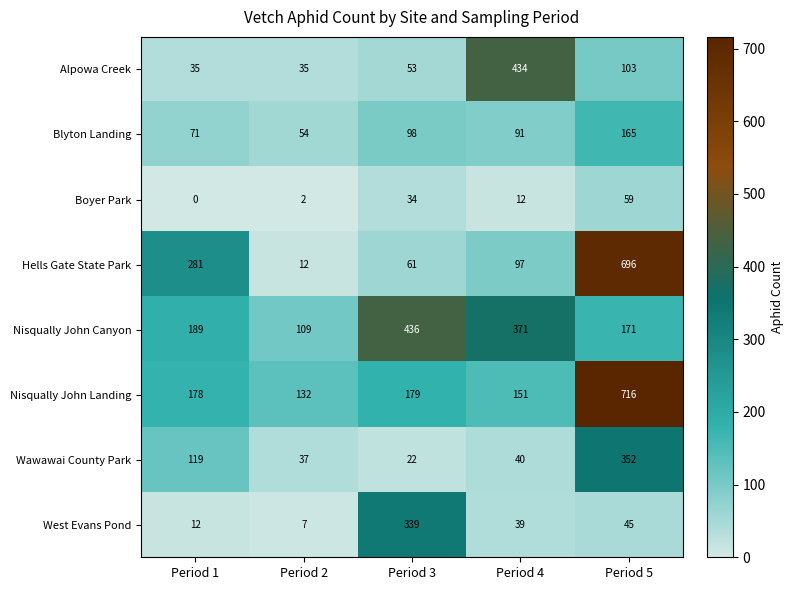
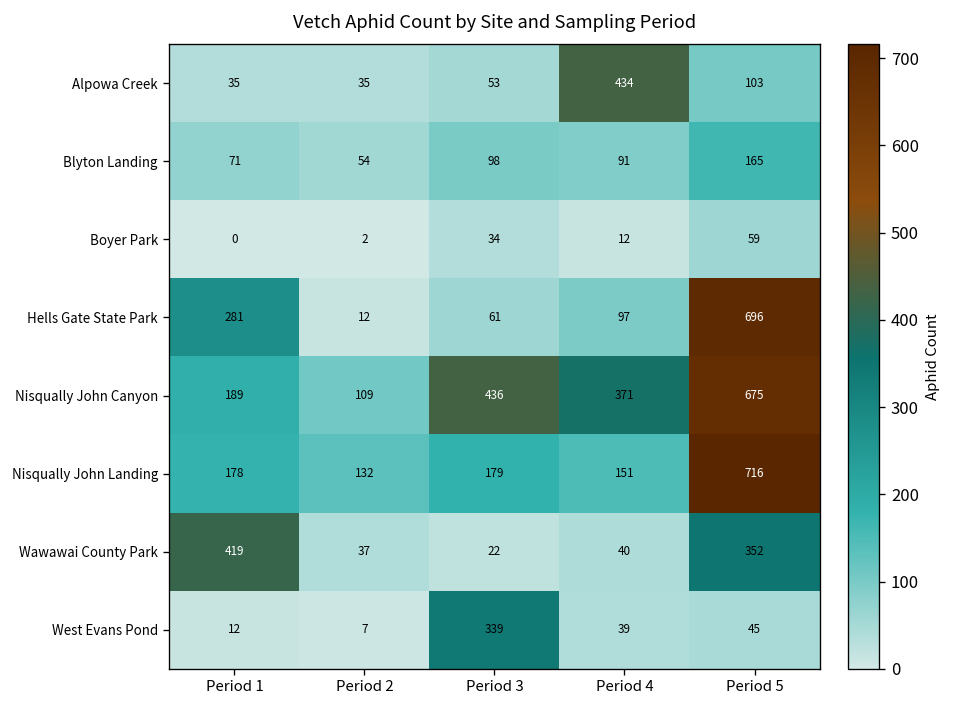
Nisqually John Canyon, Period 5: 171 -> 675
Wawawai County Park, Period 1: 119 -> 419
